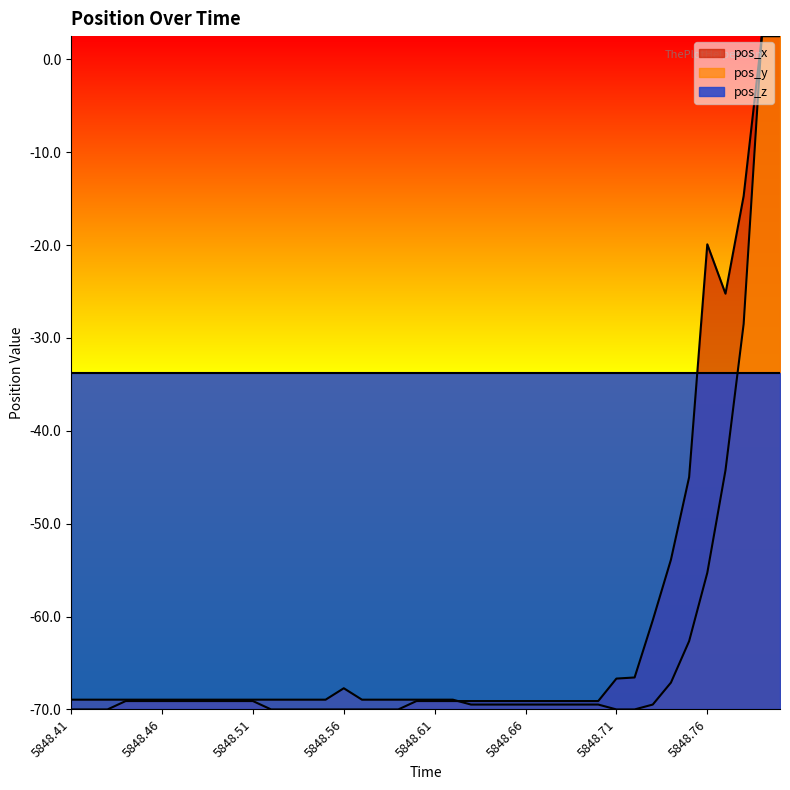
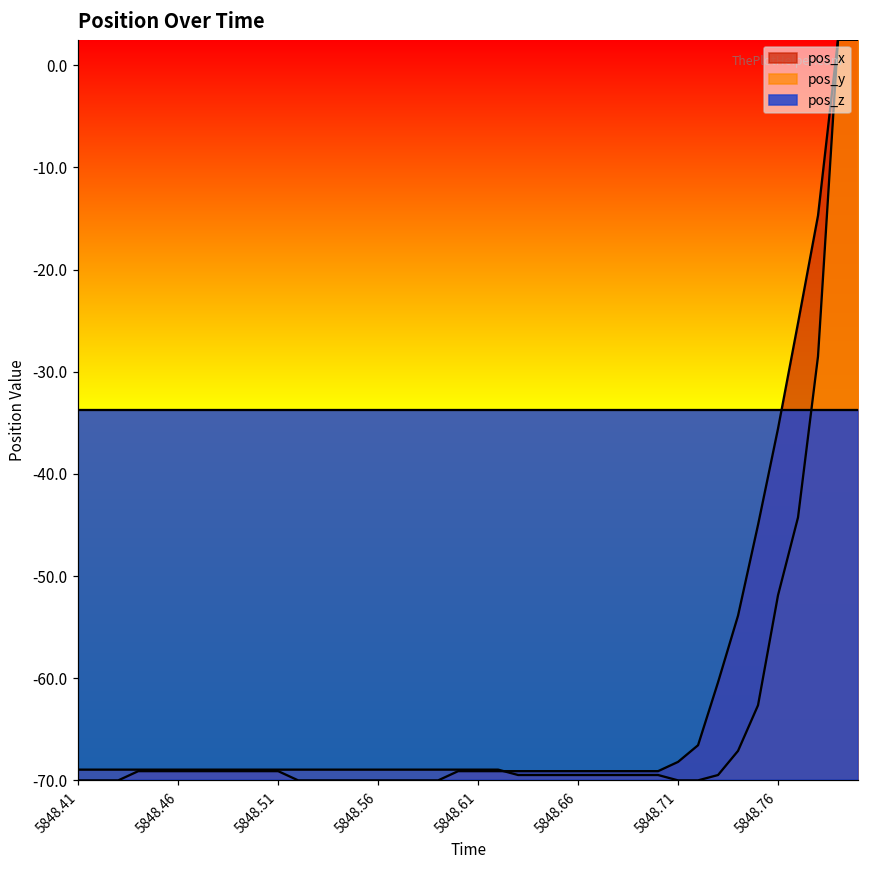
pos_y, 5848.56: -68 -> -69
pos_x, 5848.71: -67 -> -68
pos_x, 5848.76: -20 -> -36
pos_y, 5848.76: -55 -> -52
